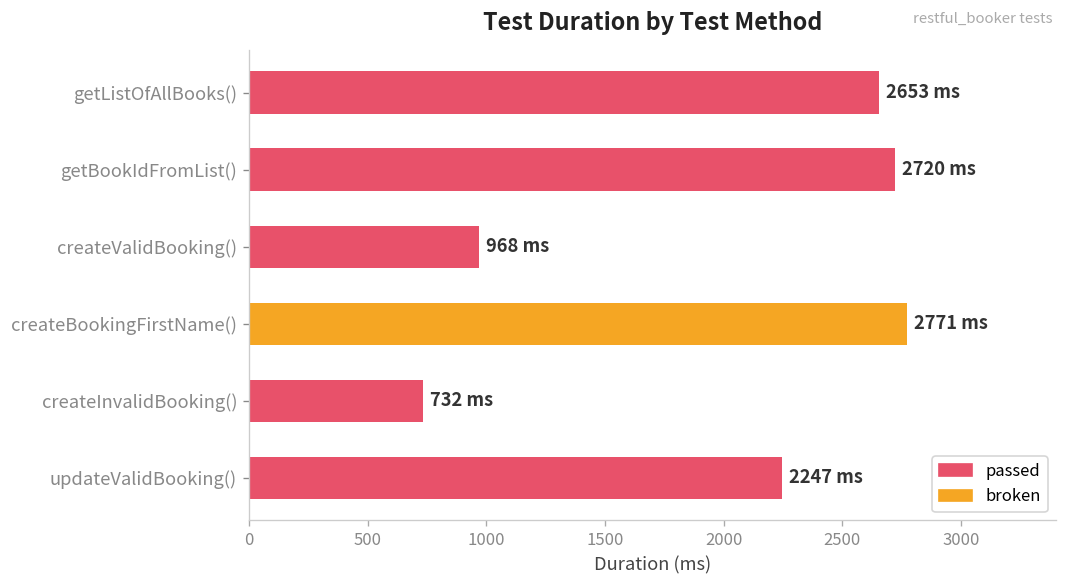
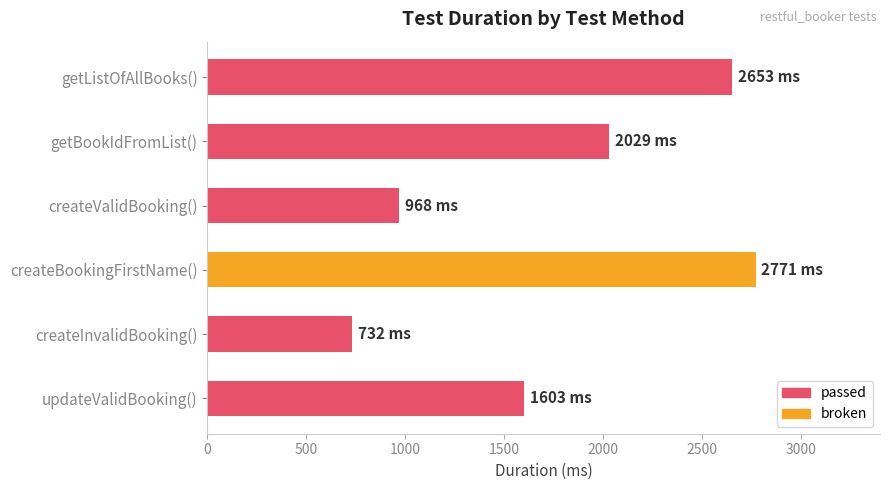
getBookIdFromList(): 2720 -> 2029
updateValidBooking(): 2247 -> 1603
